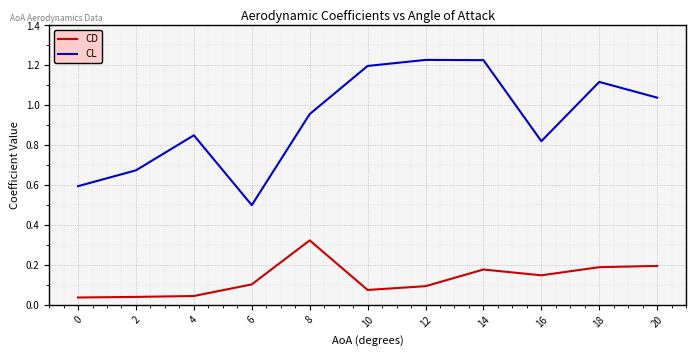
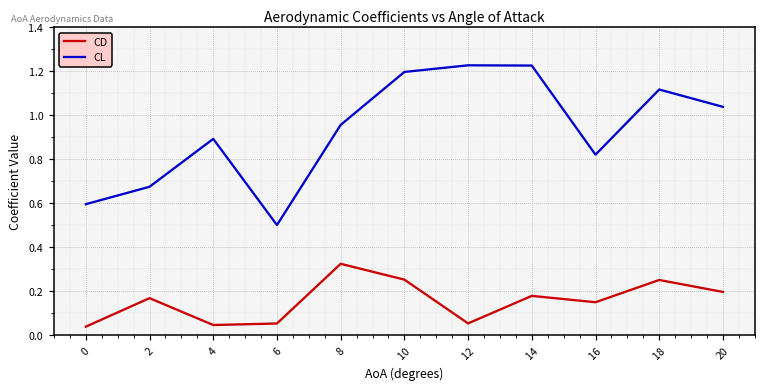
CD, 2: 0.04 -> 0.17
CL, 4: 0.85 -> 0.89
CD, 6: 0.10 -> 0.05
CD, 10: 0.08 -> 0.25
CD, 12: 0.09 -> 0.05
CD, 18: 0.19 -> 0.25
